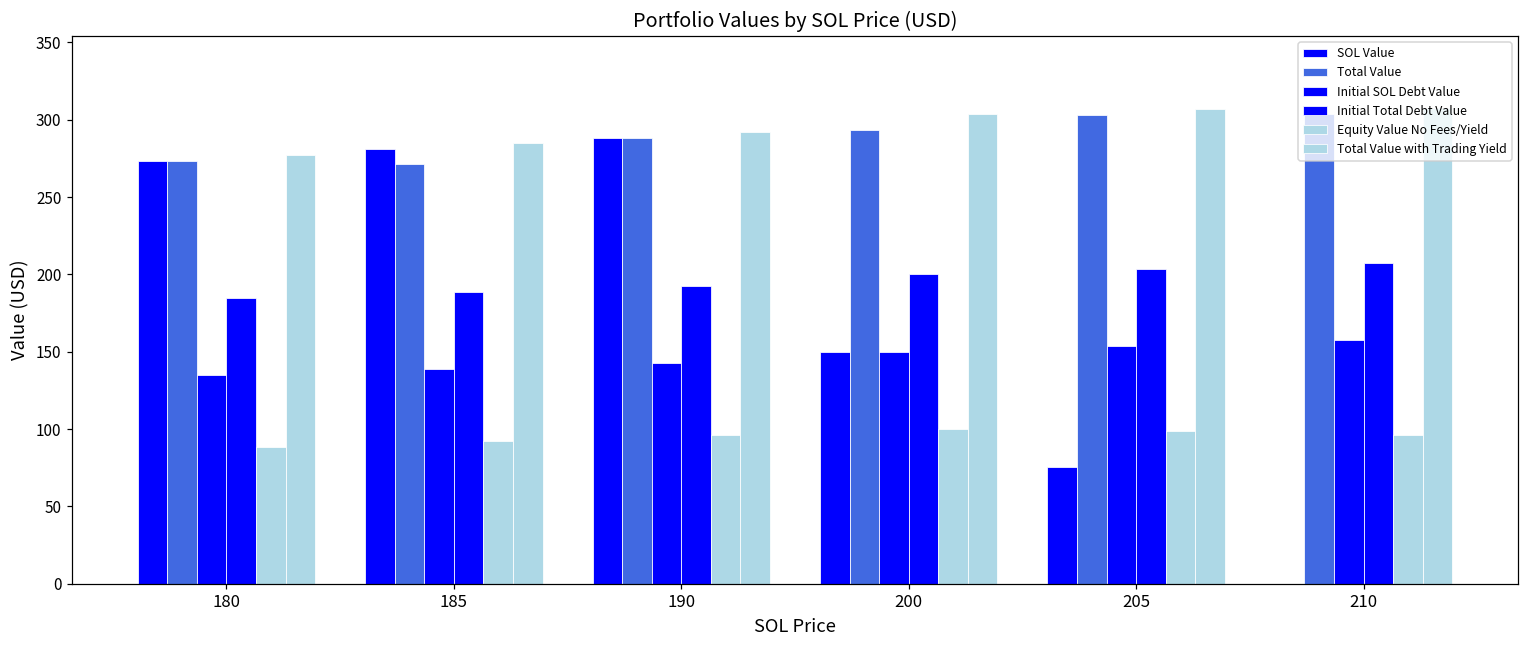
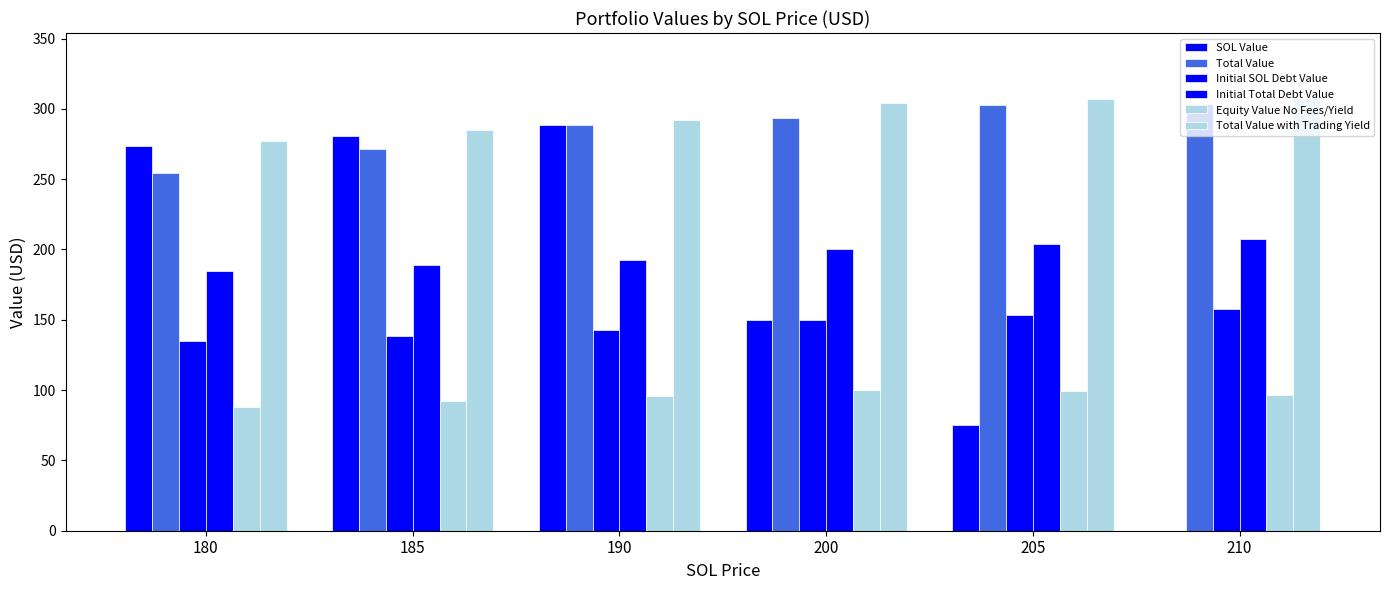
Total Value, 180: 273 -> 254
